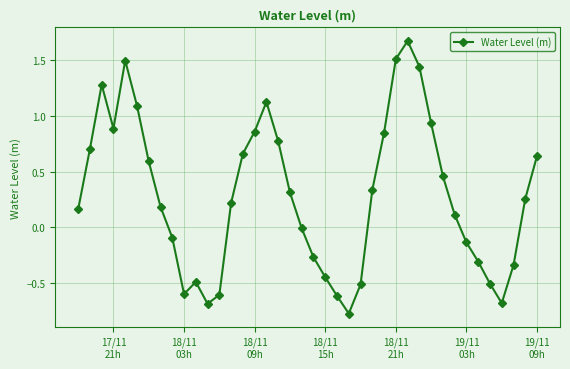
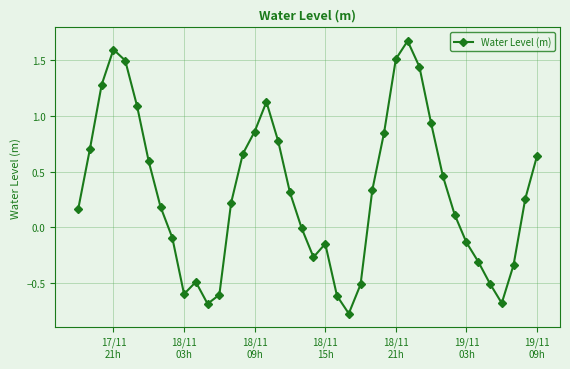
17/11 21h: 0.89 -> 1.60
18/11 15h: -0.45 -> -0.15
